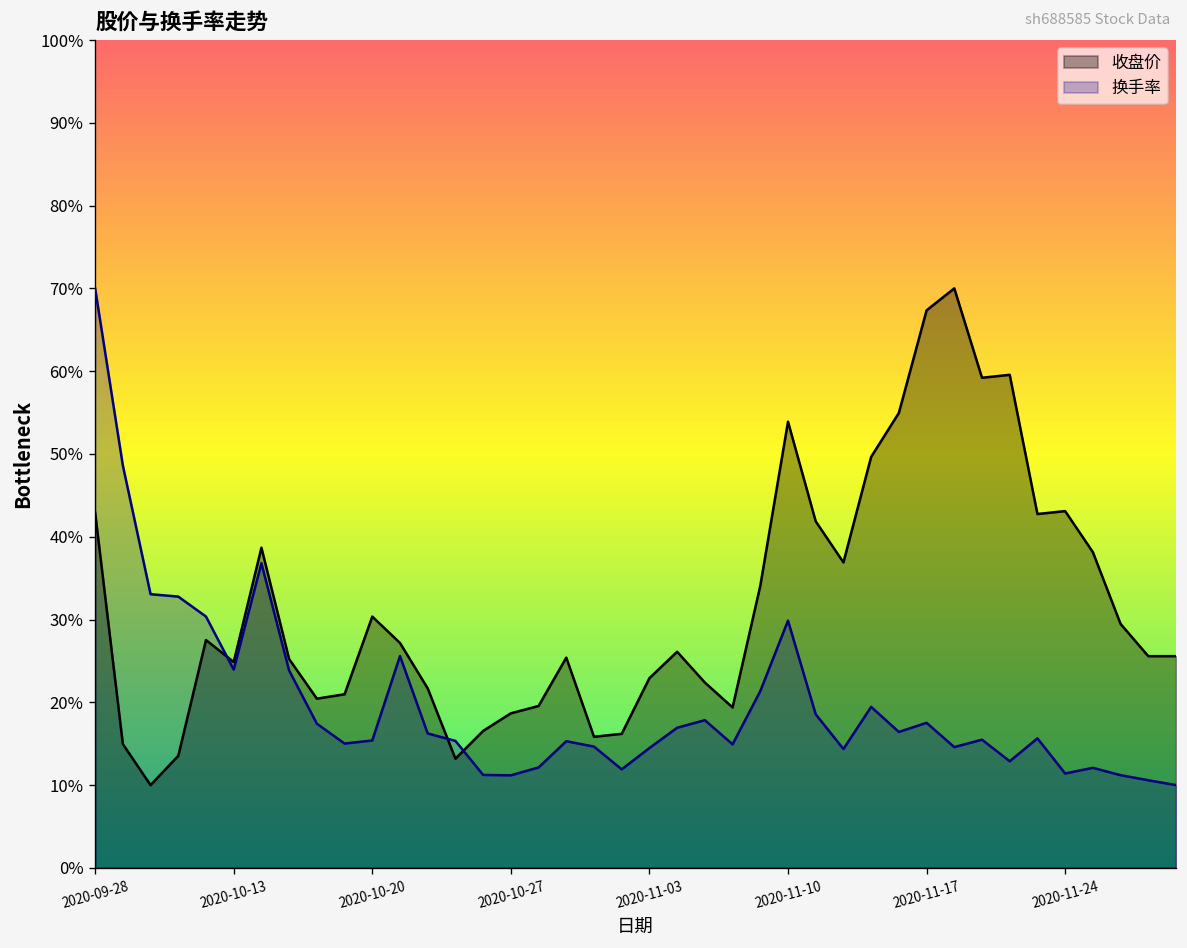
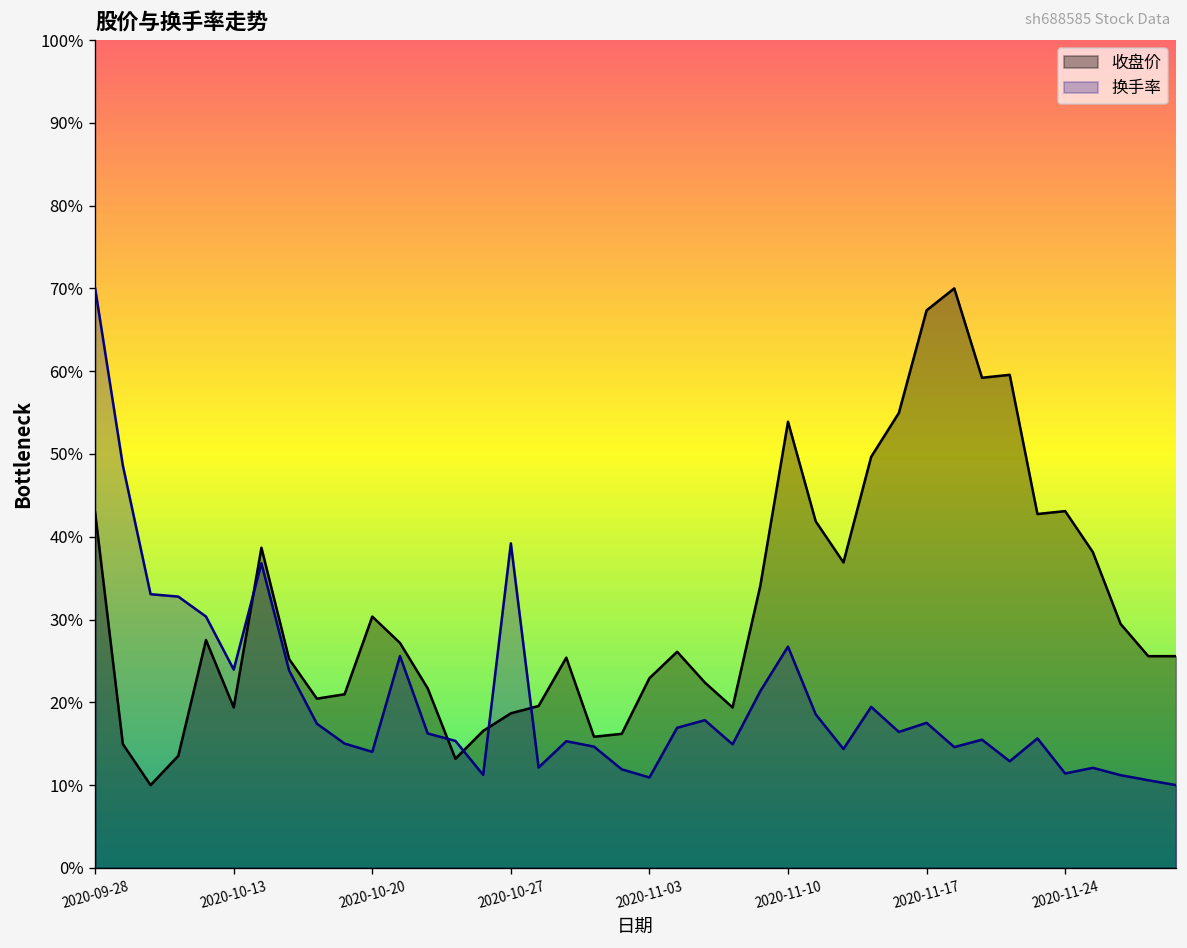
收盘价, 2020-10-13: 25% -> 19%
换手率, 2020-10-20: 15% -> 14%
换手率, 2020-10-27: 11% -> 39%
换手率, 2020-11-03: 14% -> 11%
换手率, 2020-11-10: 30% -> 27%
